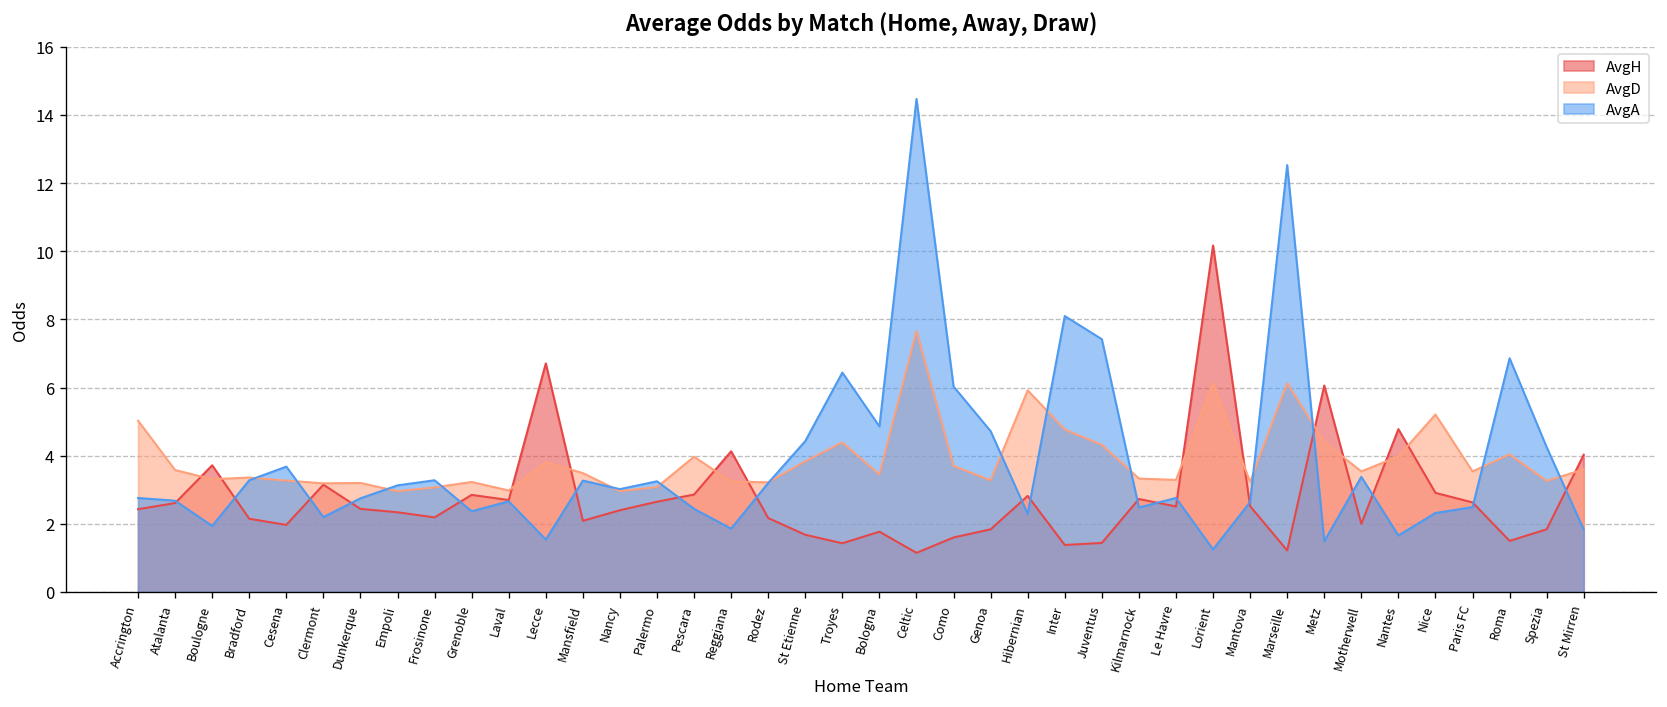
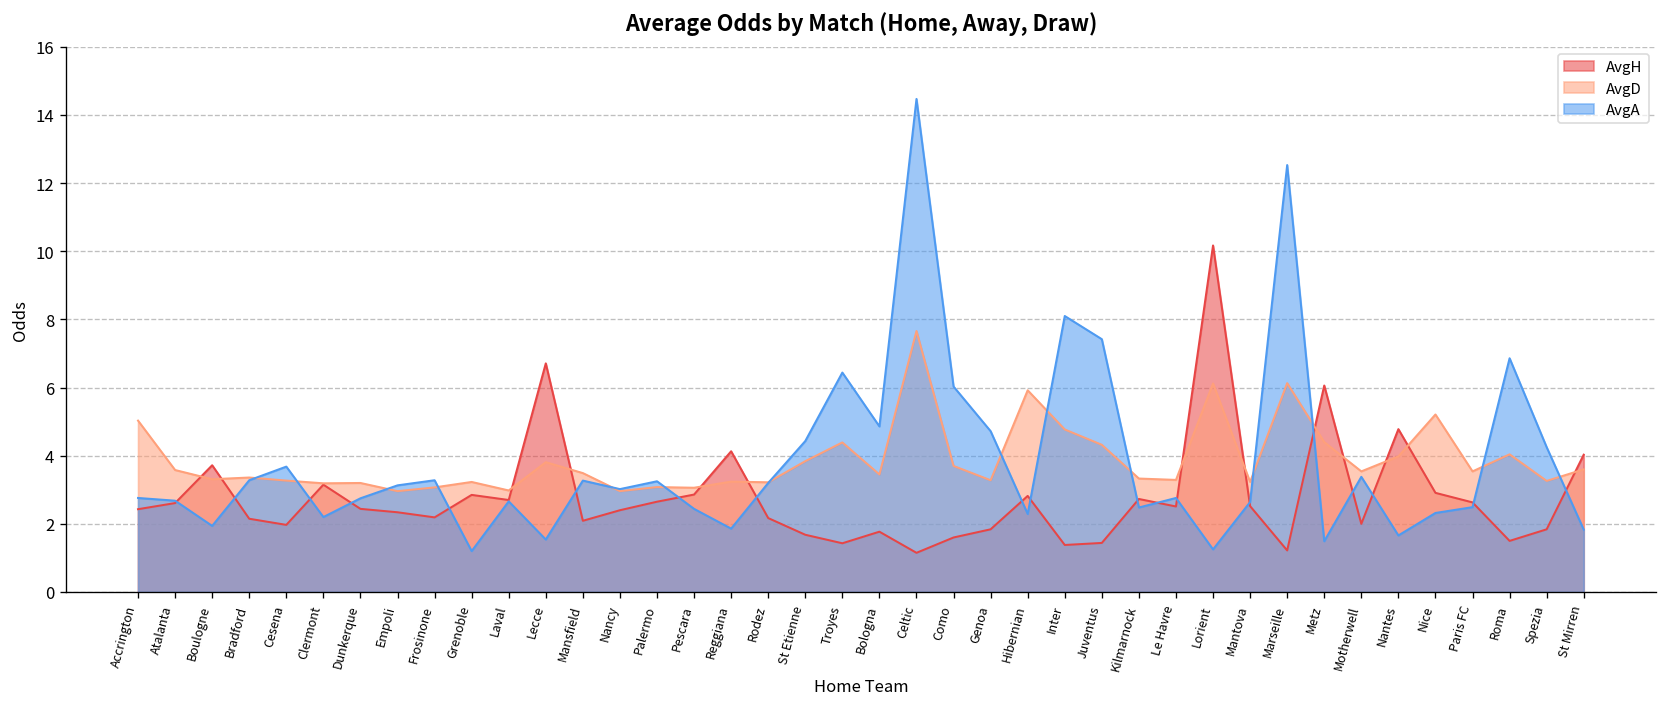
AvgA, Grenoble: 2.4 -> 1.2
AvgD, Pescara: 4.0 -> 3.1
